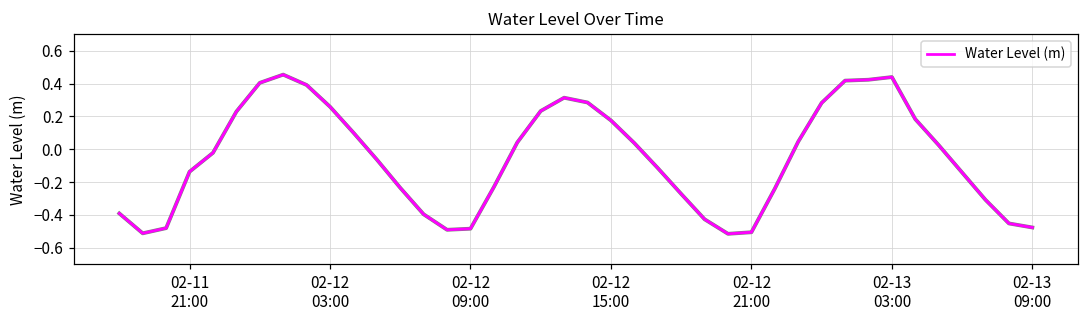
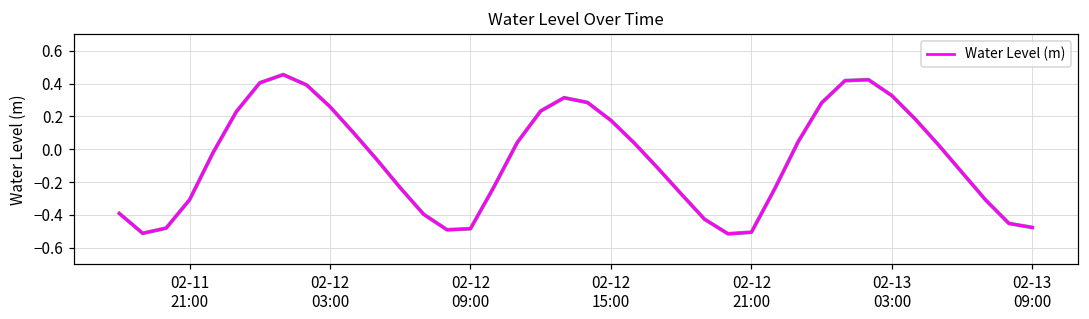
02-11 21:00: -0.14 -> -0.31
02-13 03:00: 0.44 -> 0.33
